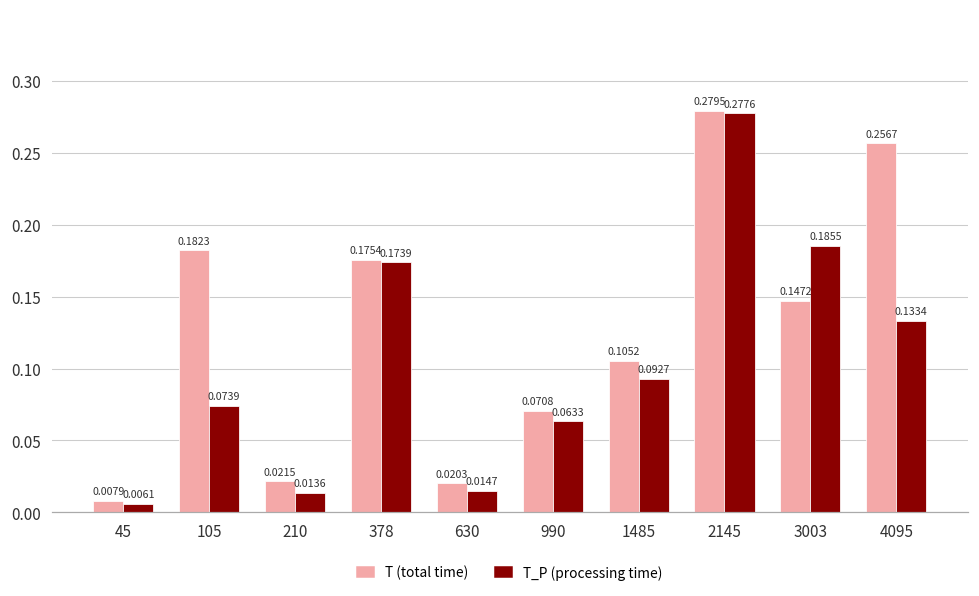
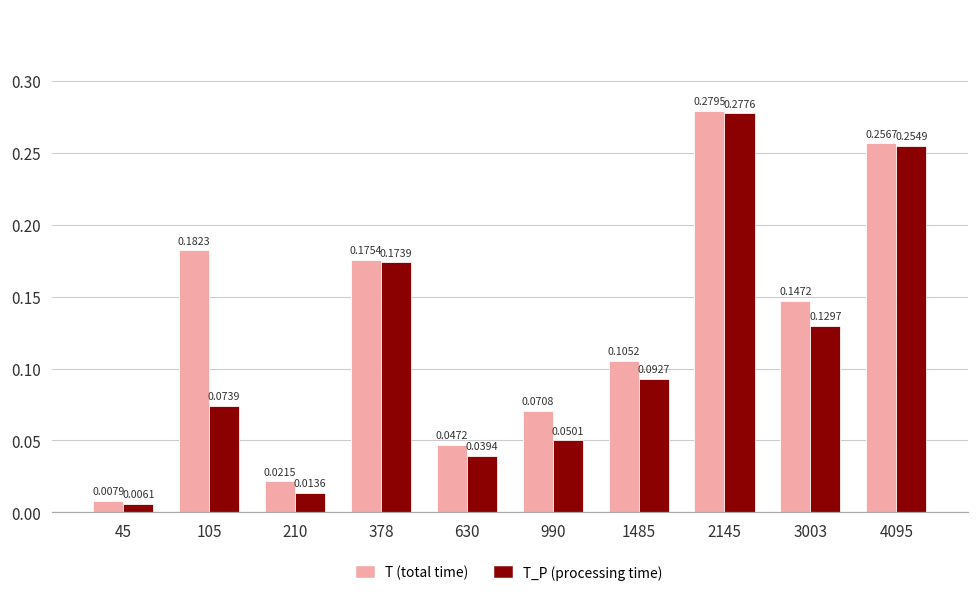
T (total time), 630: 0.0203 -> 0.0472
T_P (processing time), 630: 0.0147 -> 0.0394
T_P (processing time), 990: 0.0633 -> 0.0501
T_P (processing time), 3003: 0.1855 -> 0.1297
T_P (processing time), 4095: 0.1334 -> 0.2549
